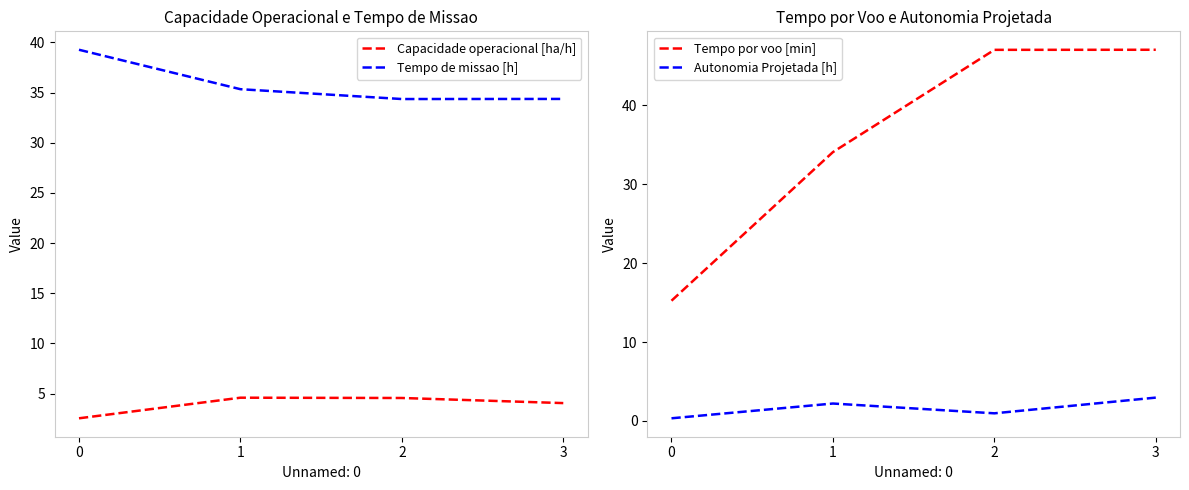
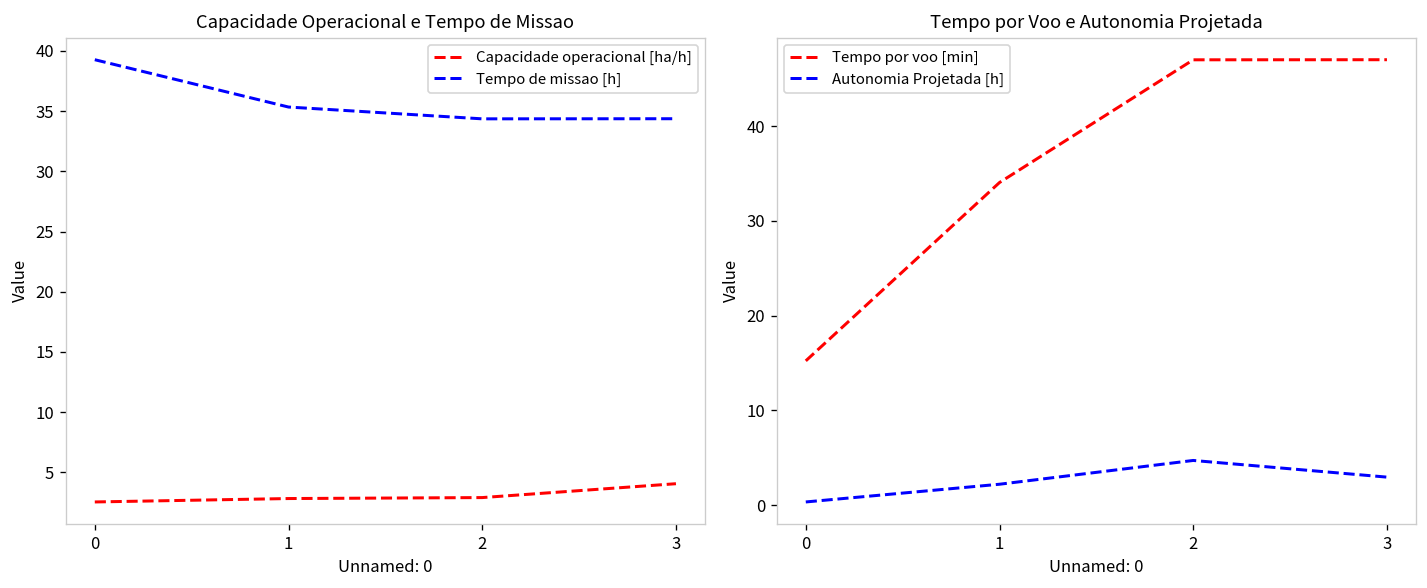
Capacidade Operacional e Tempo de Missao, Capacidade operacional [ha/h], 1: 4.6 -> 2.8
Capacidade Operacional e Tempo de Missao, Capacidade operacional [ha/h], 2: 4.6 -> 2.9
Tempo por Voo e Autonomia Projetada, Autonomia Projetada [h], 2: 1 -> 5
